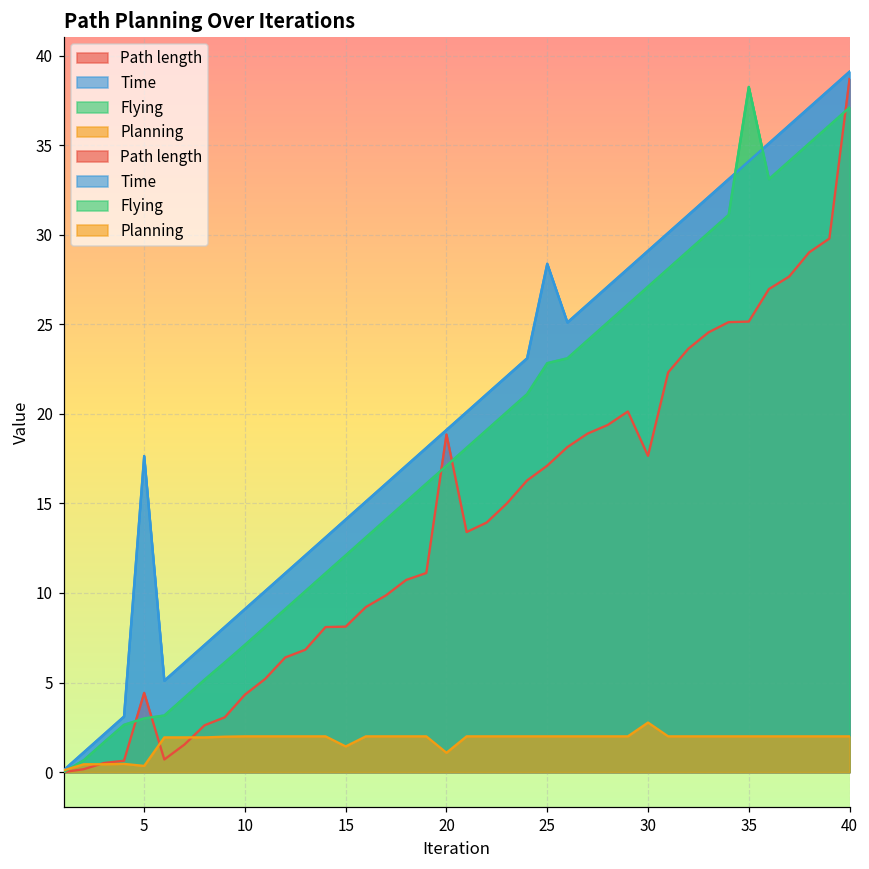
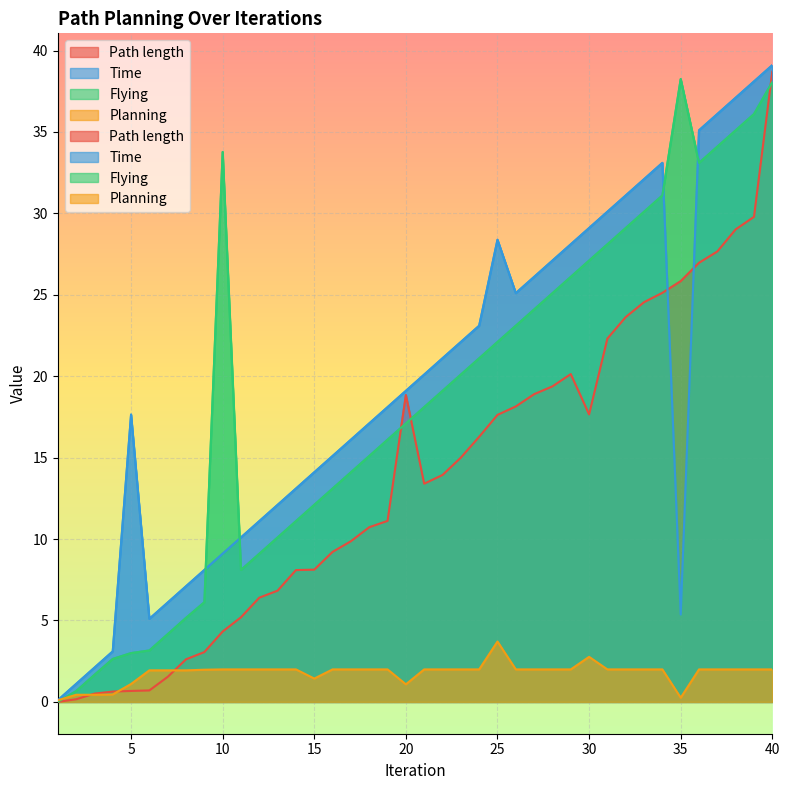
Path length, 5: 4.4 -> 0.7
Planning, 5: 0.3 -> 1.1
Flying, 10: 7.1 -> 33.8
Path length, 25: 17.1 -> 17.6
Flying, 25: 22.8 -> 22.1
Planning, 25: 2.0 -> 3.7
Path length, 35: 25.1 -> 25.8
Time, 35: 34.1 -> 5.4
Planning, 35: 2.0 -> 0.3
Flying, 40: 37.1 -> 38.1
